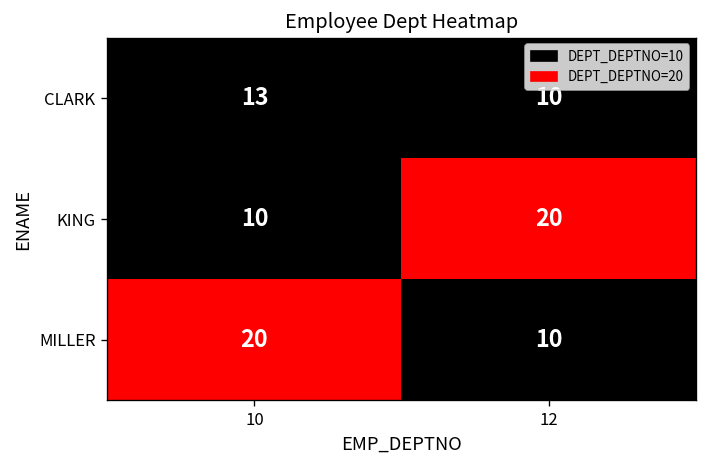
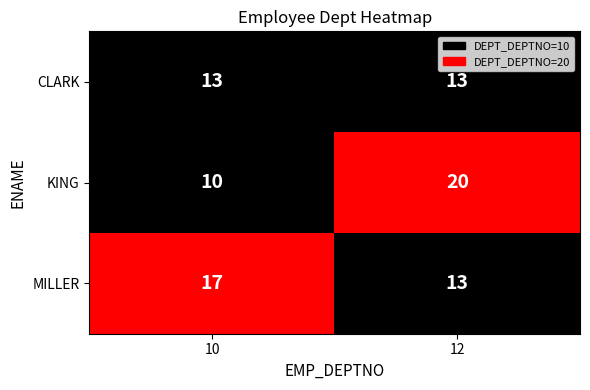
CLARK, 12: 10 -> 13
MILLER, 10: 20 -> 17
MILLER, 12: 10 -> 13
